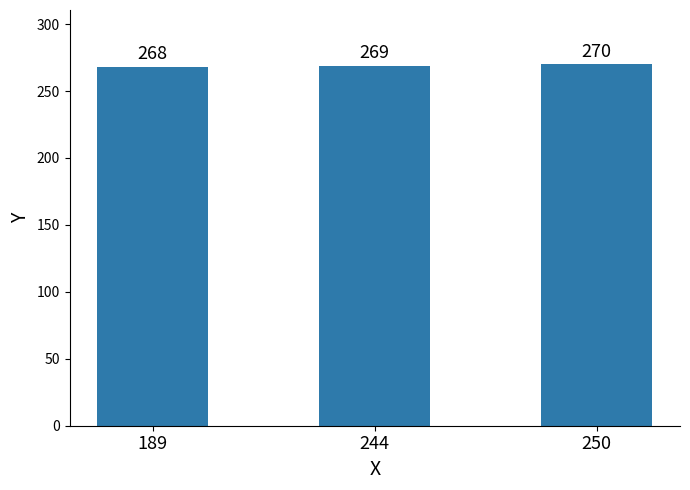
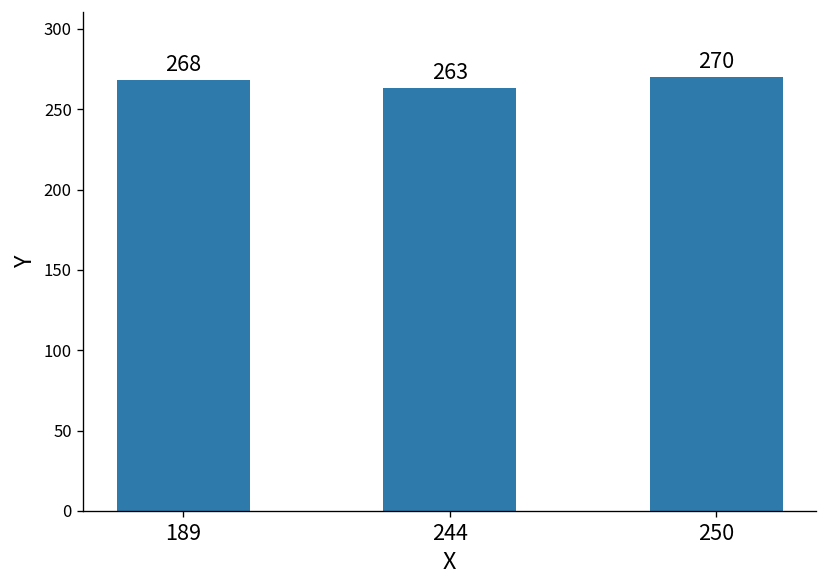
244: 269 -> 263
